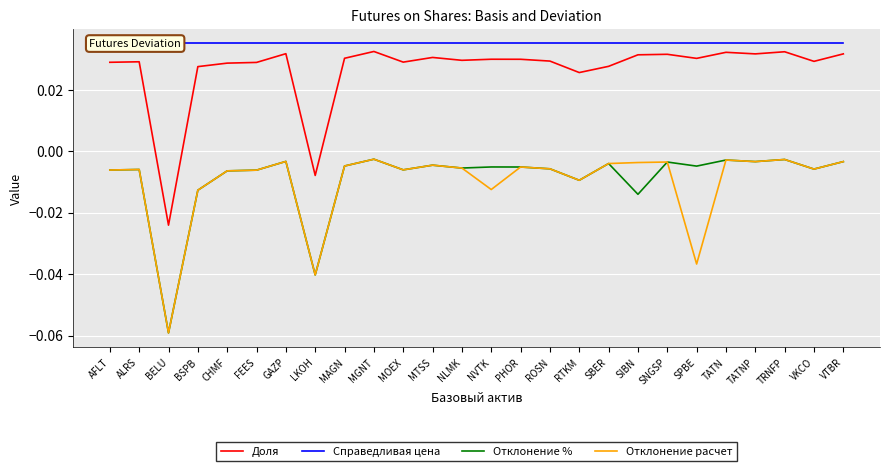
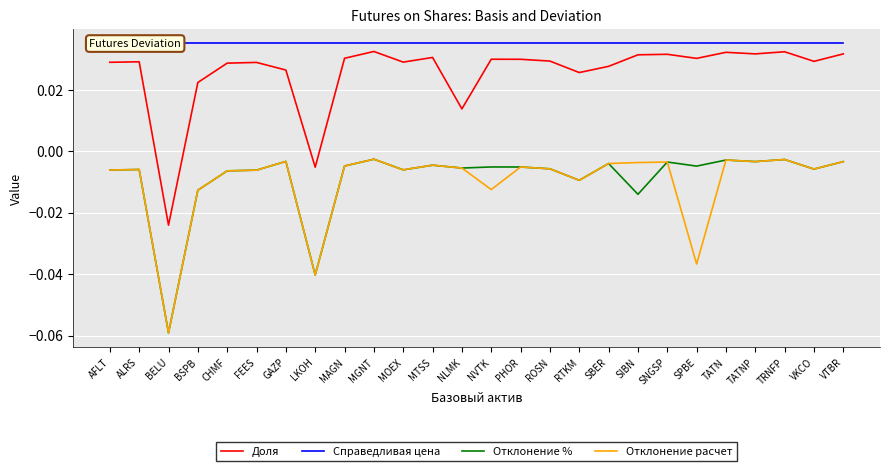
Доля, BSPB: 0.028 -> 0.022
Доля, GAZP: 0.032 -> 0.026
Доля, LKOH: -0.008 -> -0.005
Доля, NLMK: 0.030 -> 0.014
